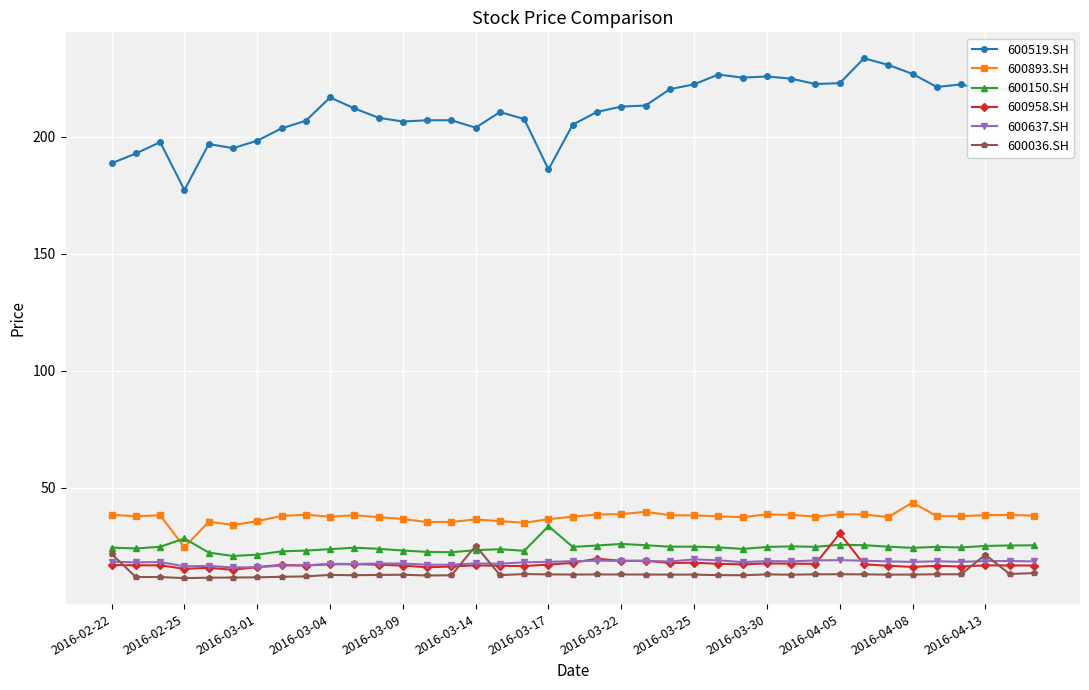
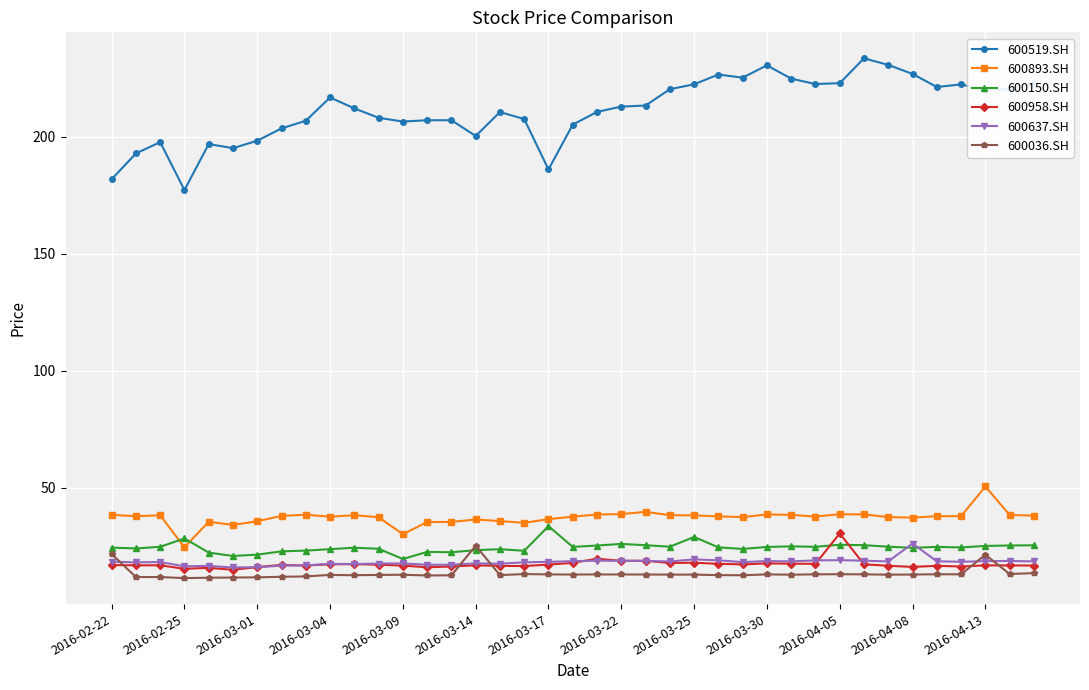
600519.SH, 2016-02-22: 189 -> 182
600893.SH, 2016-03-09: 37 -> 30
600150.SH, 2016-03-09: 23 -> 19
600519.SH, 2016-03-14: 204 -> 200
600150.SH, 2016-03-25: 25 -> 29
600519.SH, 2016-03-30: 226 -> 230
600893.SH, 2016-04-08: 44 -> 37
600637.SH, 2016-04-08: 18 -> 26
600893.SH, 2016-04-13: 38 -> 50
